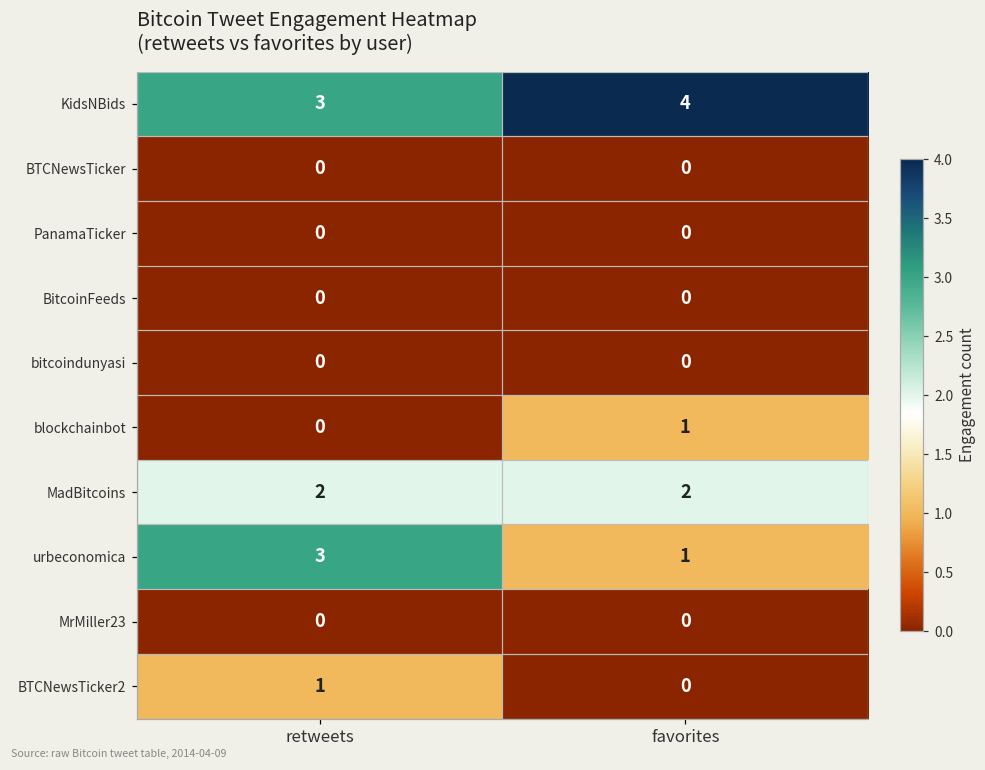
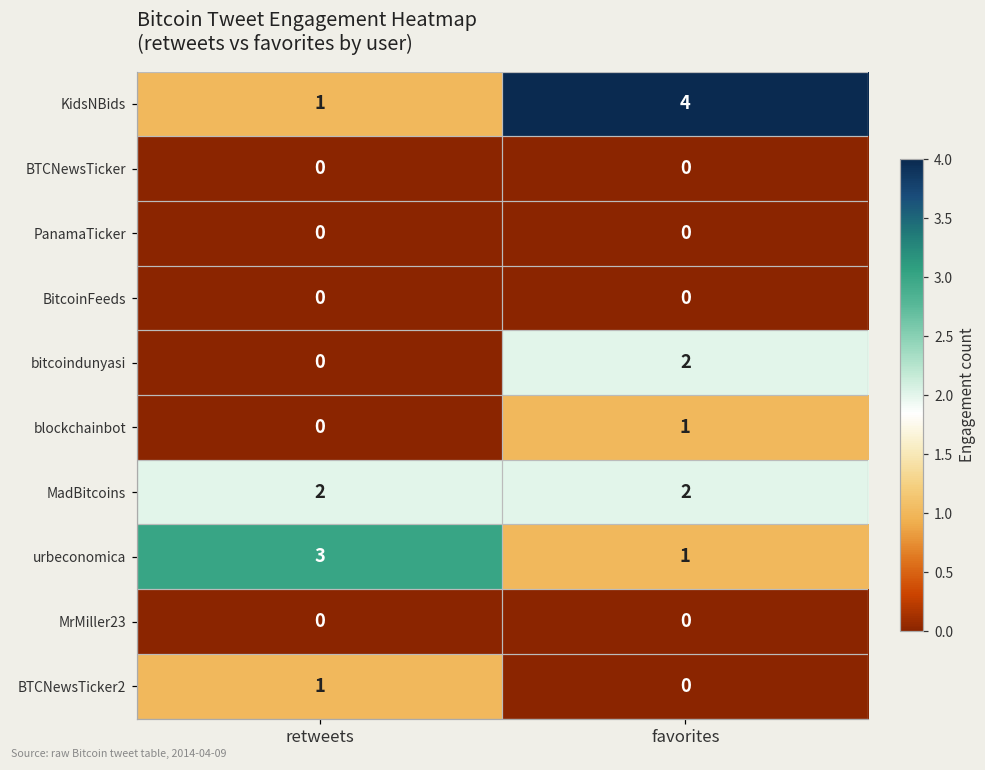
KidsNBids, retweets: 3 -> 1
bitcoindunyasi, favorites: 0 -> 2
